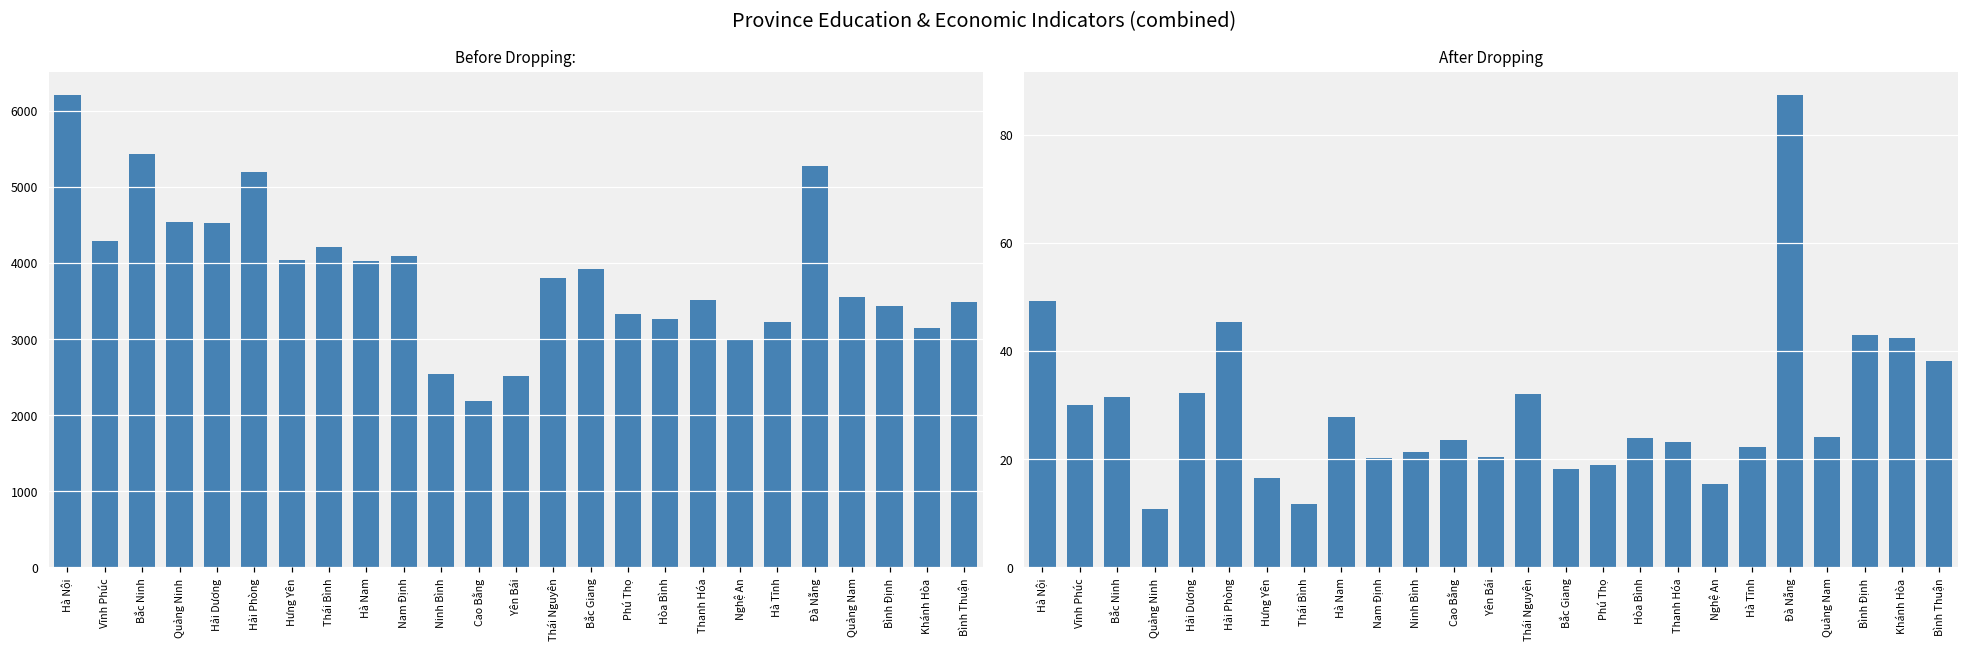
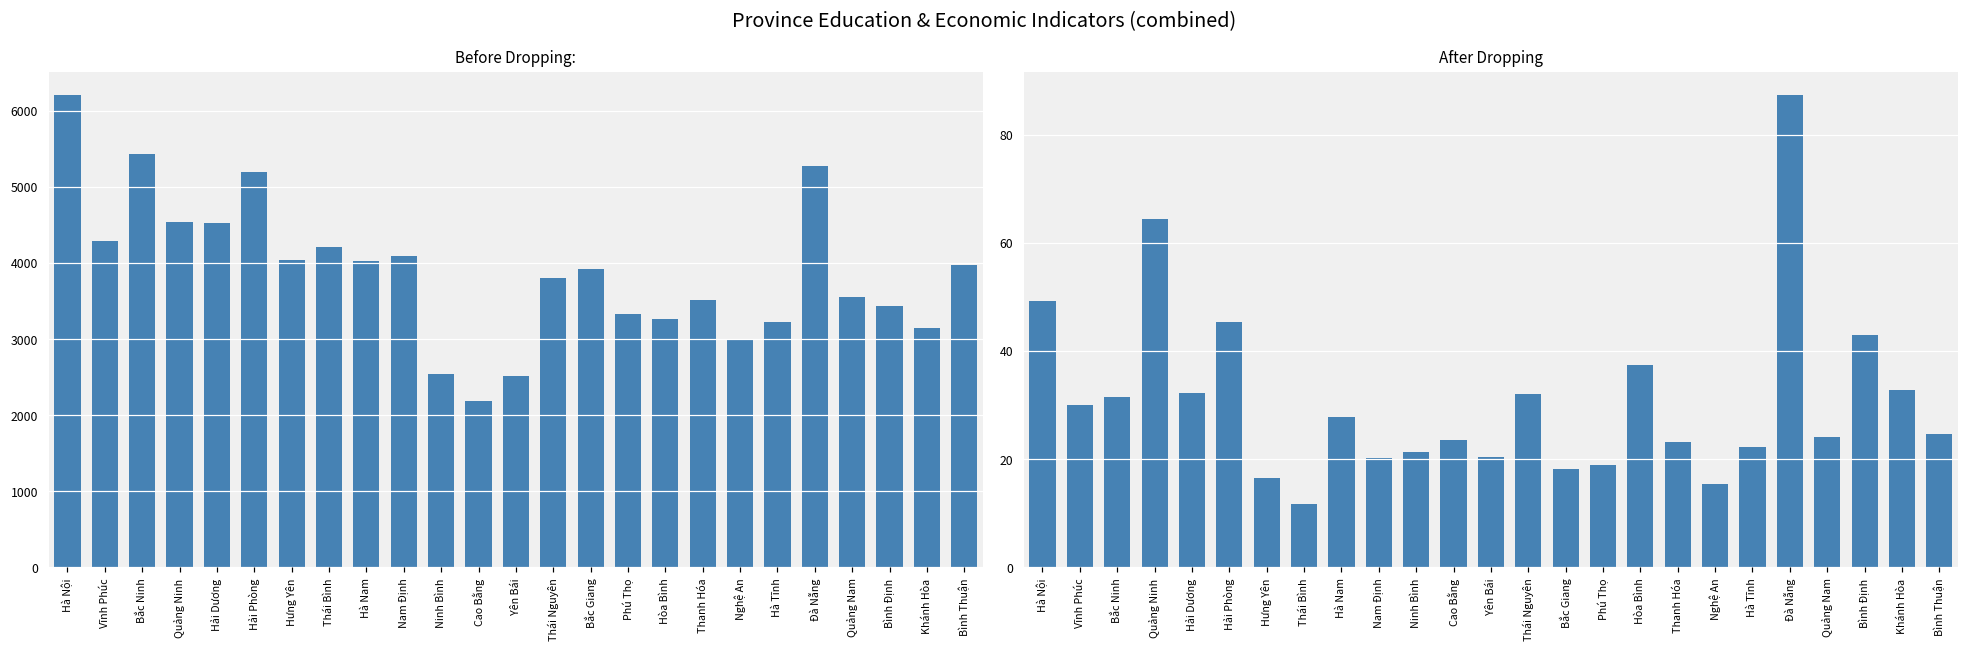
Before Dropping:, Bình Thuận: 3500 -> 4000
After Dropping, Quảng Ninh: 11 -> 64
After Dropping, Hòa Bình: 24 -> 37
After Dropping, Khánh Hòa: 42 -> 33
After Dropping, Bình Thuận: 38 -> 25
